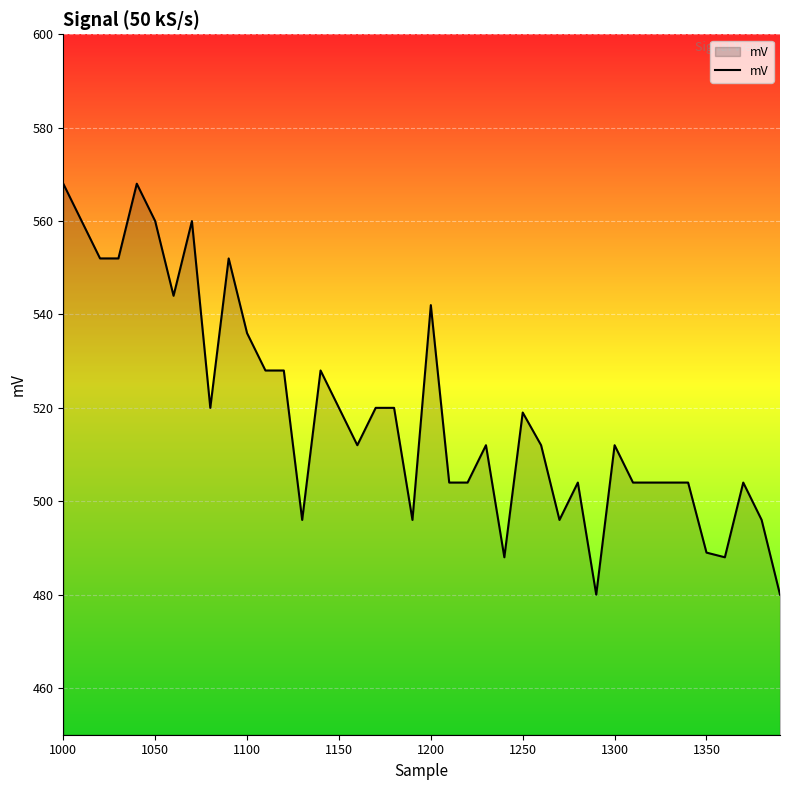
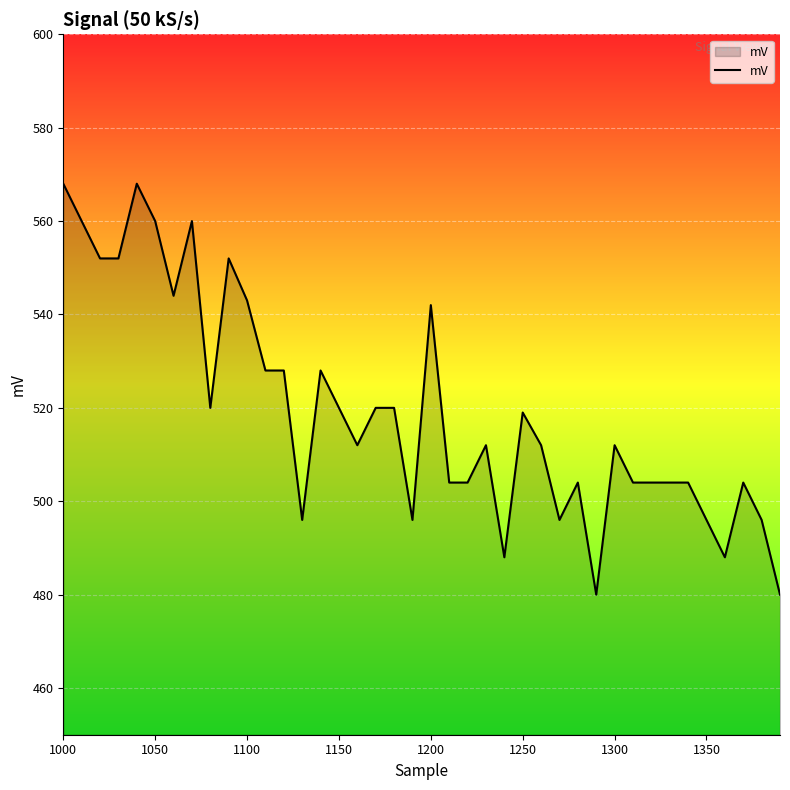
1100: 536 -> 543
1350: 489 -> 496
